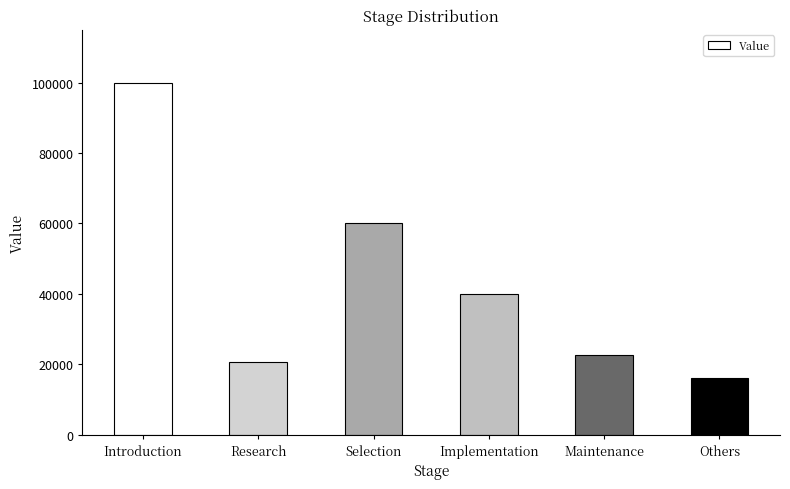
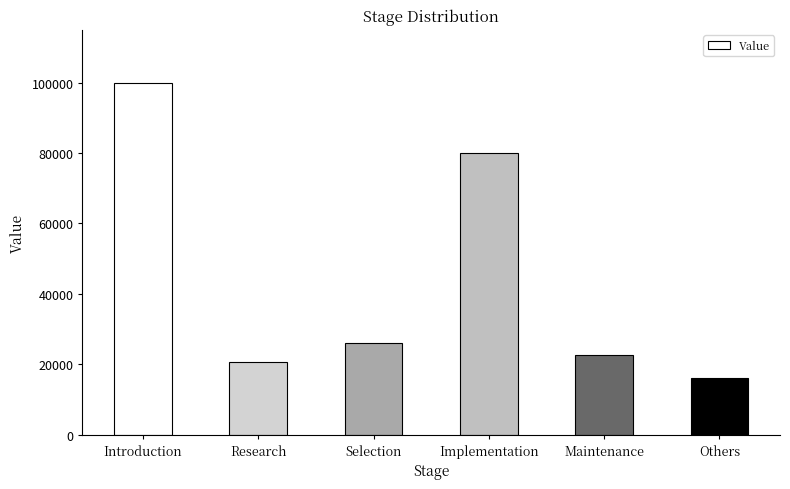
Selection: 60000 -> 26000
Implementation: 40000 -> 80000
